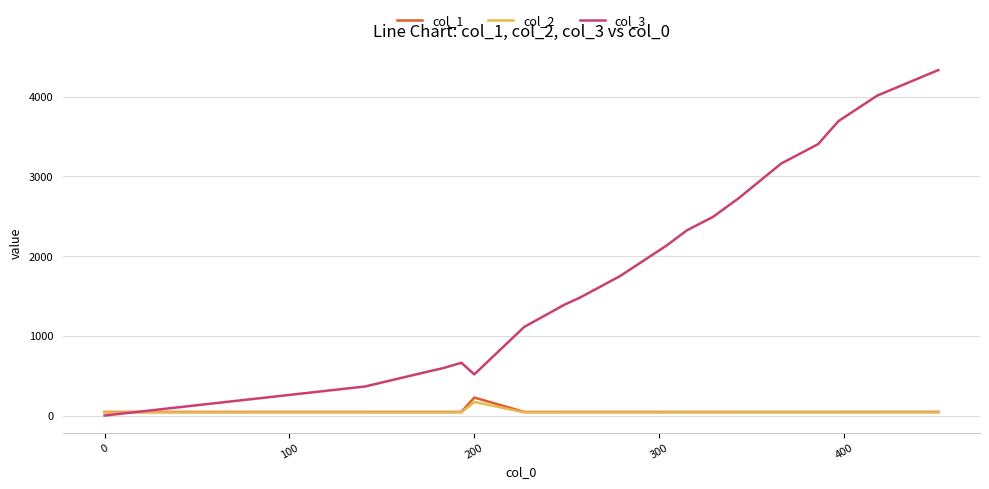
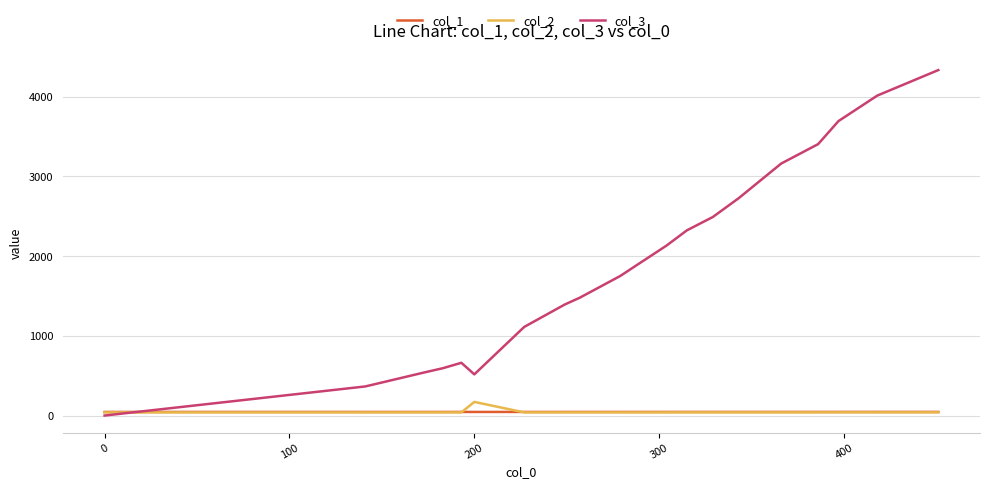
col_1, 200: 200 -> 0
